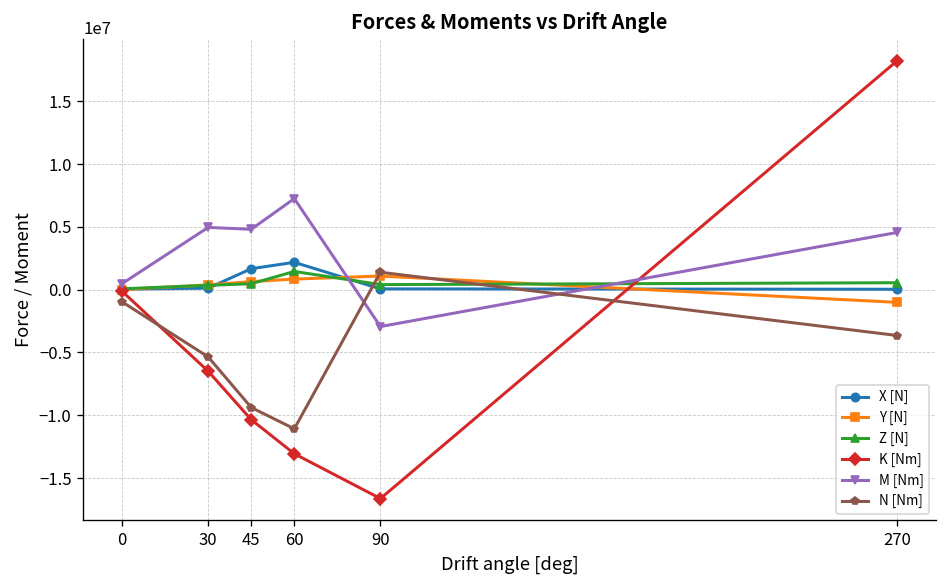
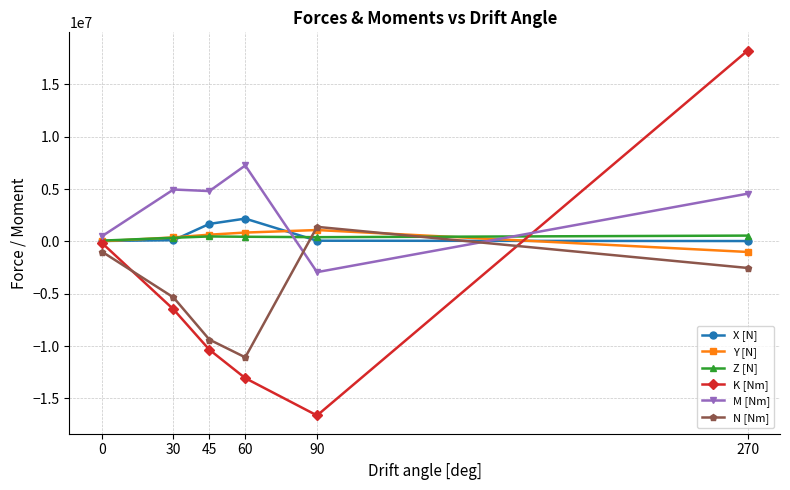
Z [N], 60: 1400000 -> 400000
N [Nm], 270: -3700000 -> -2500000
